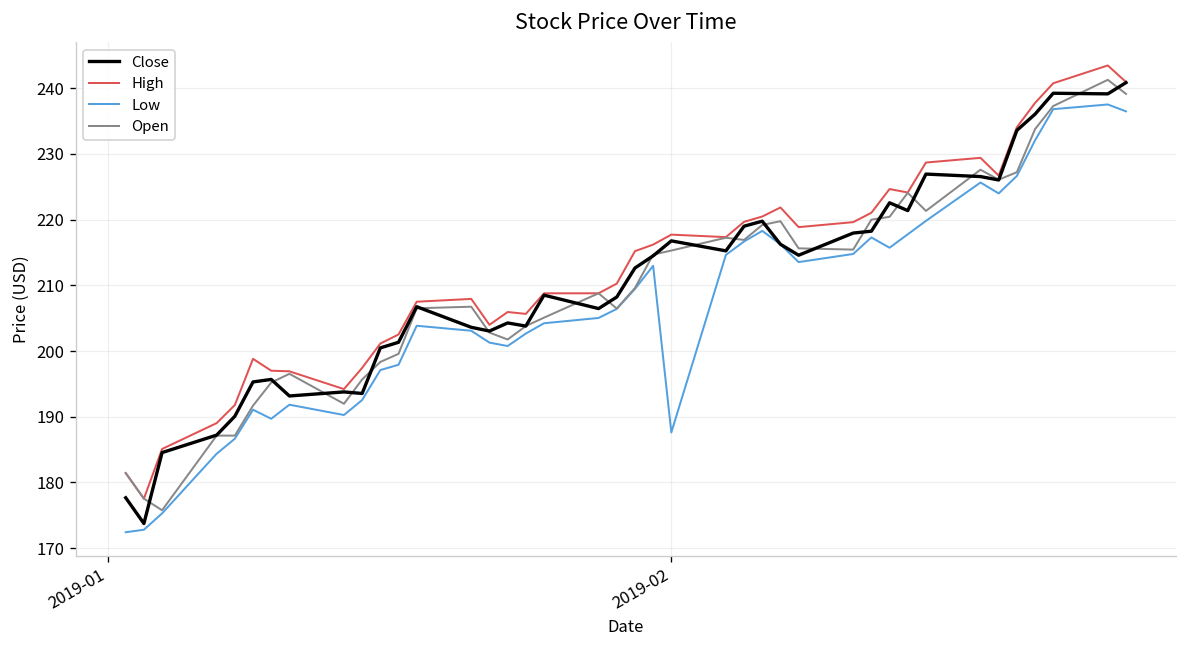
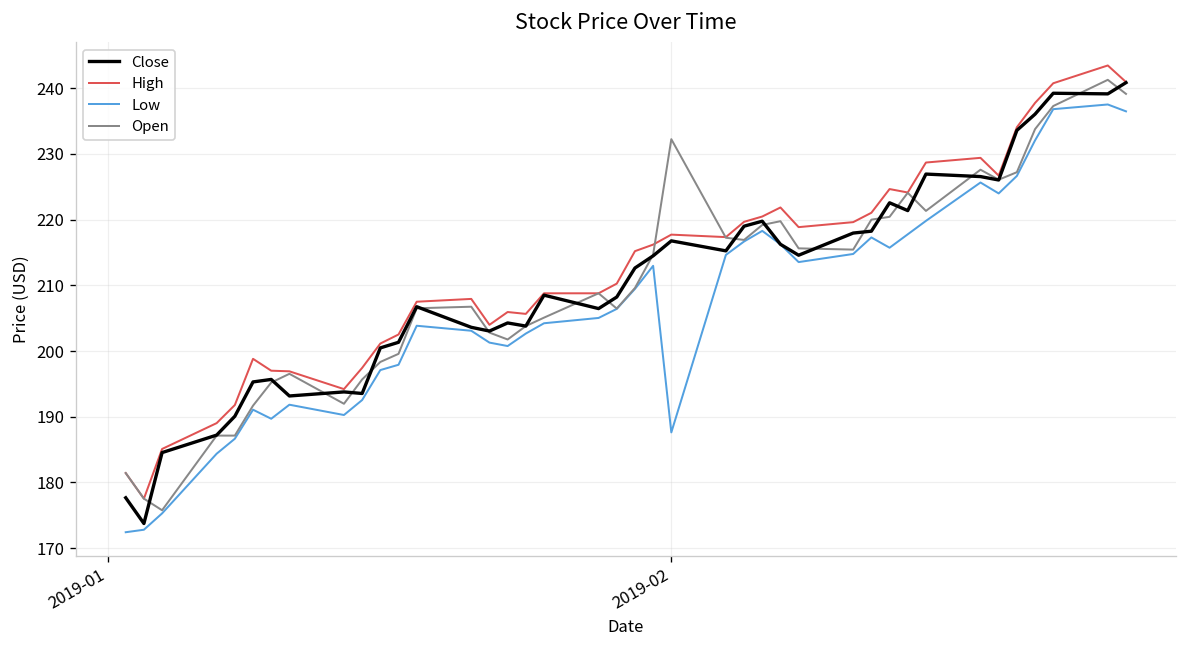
Open, 2019-02: 215 -> 232
